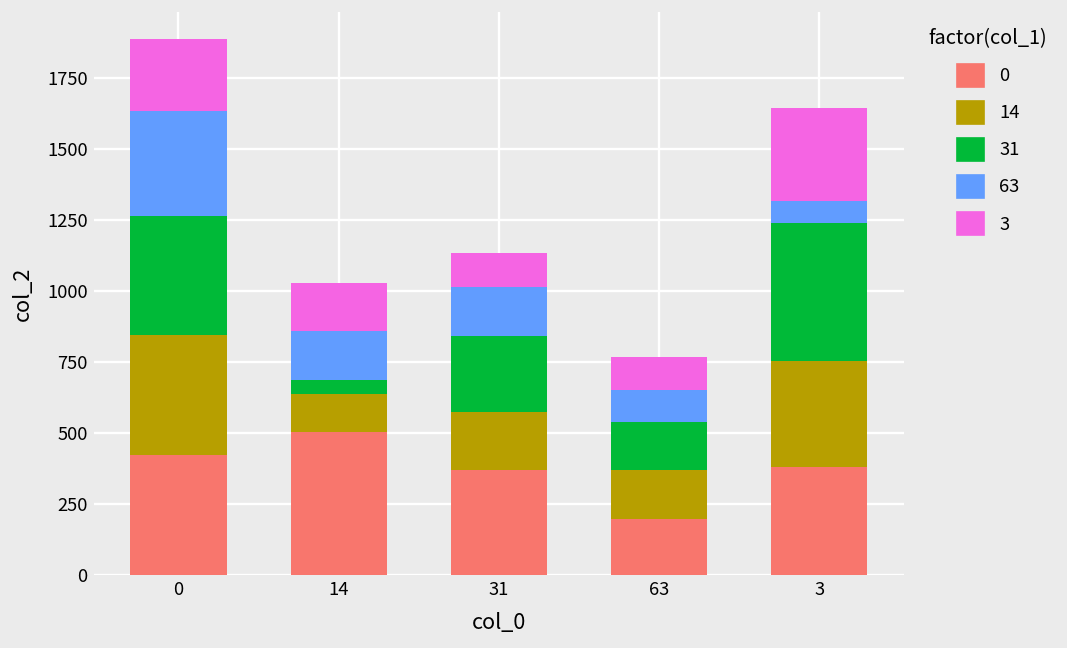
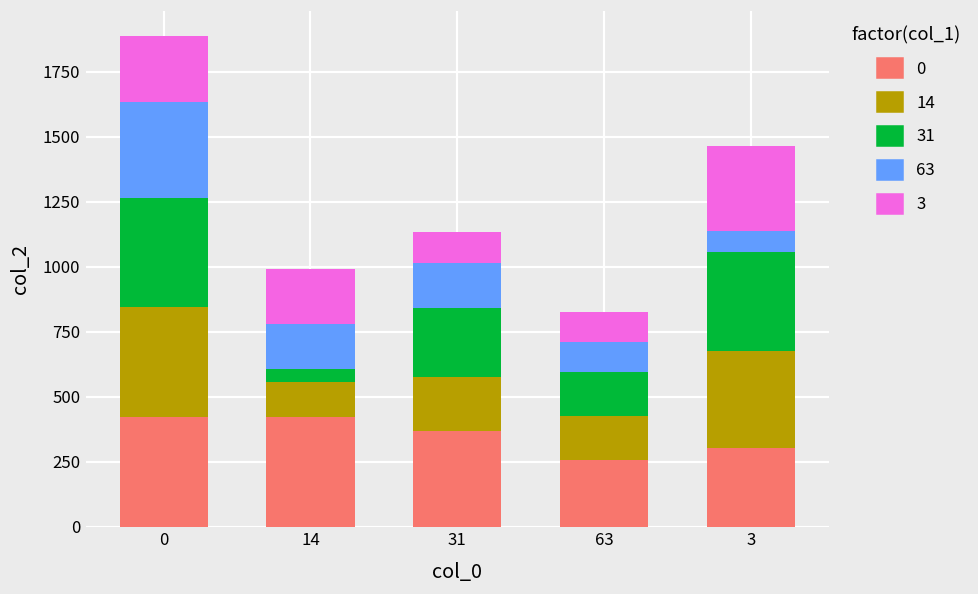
0, 14: 500 -> 420
3, 14: 170 -> 210
0, 63: 200 -> 260
0, 3: 380 -> 300
31, 3: 490 -> 380
